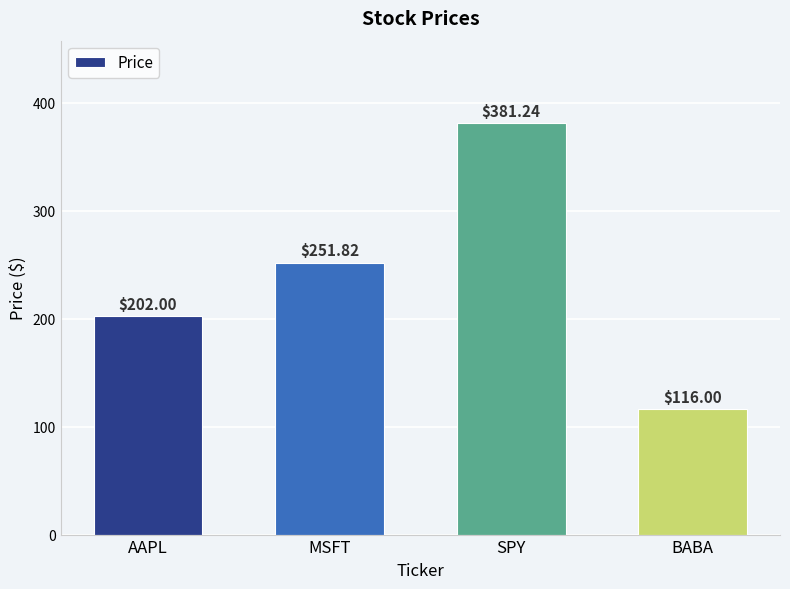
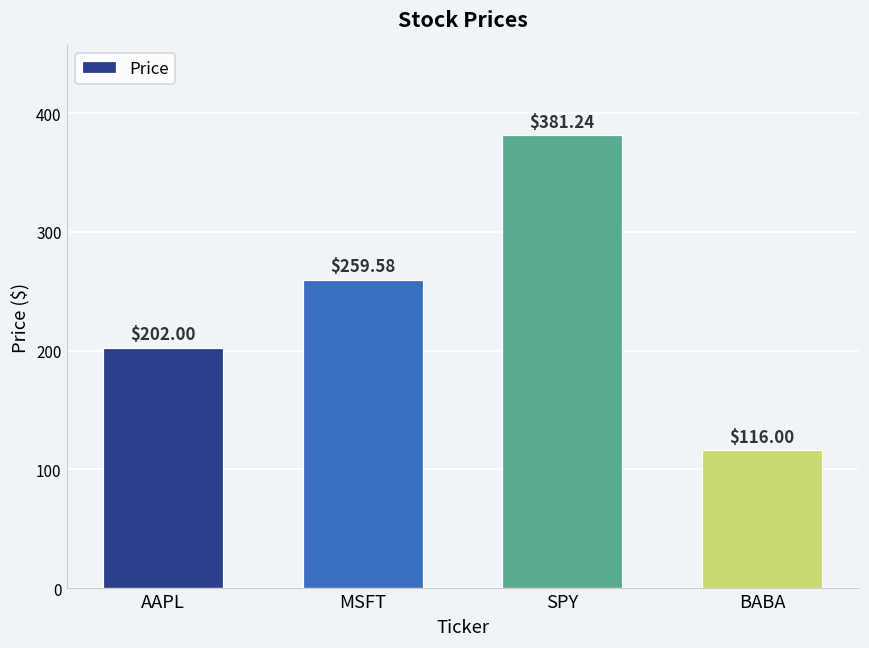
MSFT: $251.82 -> $259.58
